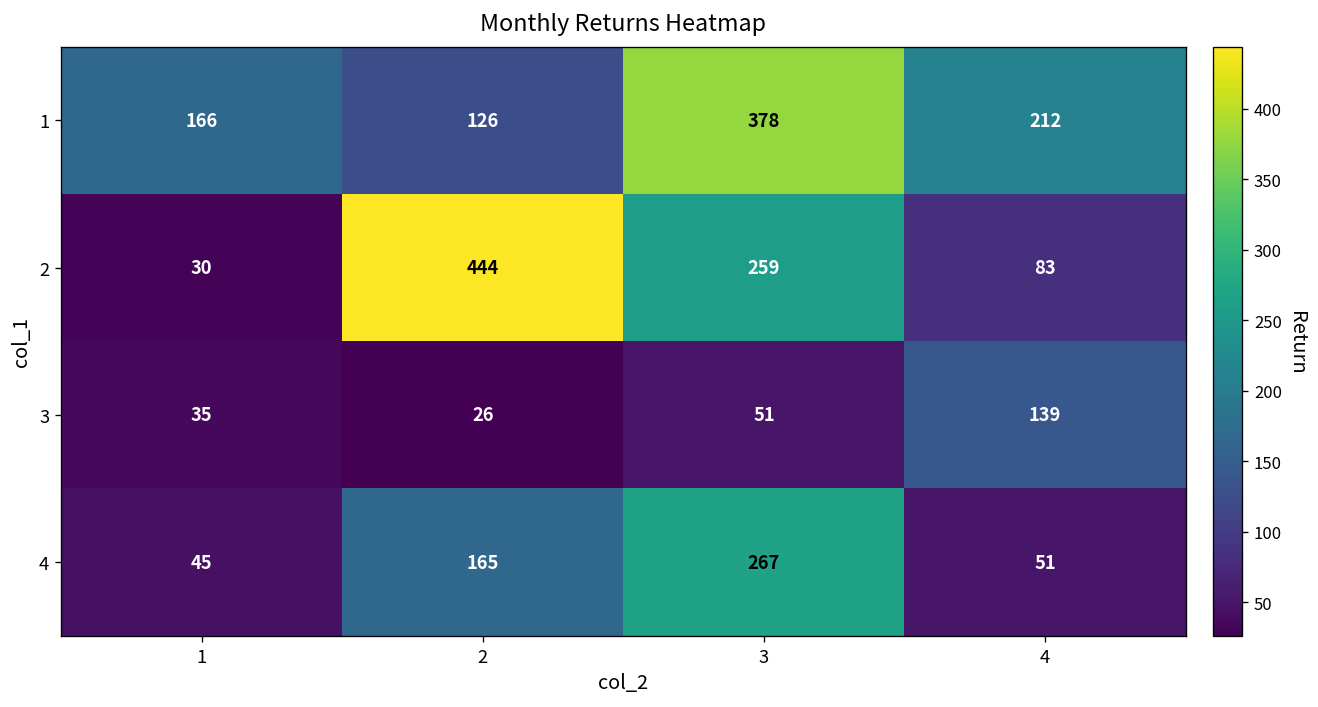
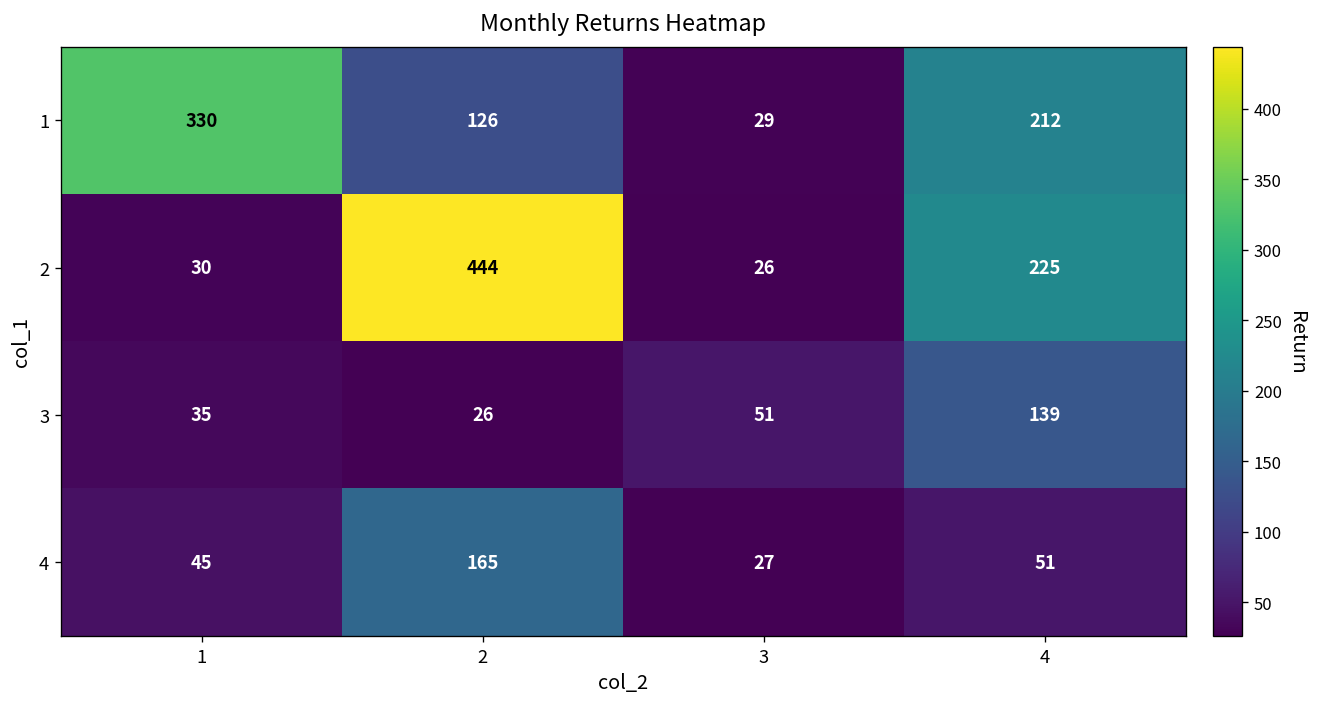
1, 1: 166 -> 330
1, 3: 378 -> 29
2, 3: 259 -> 26
2, 4: 83 -> 225
4, 3: 267 -> 27
